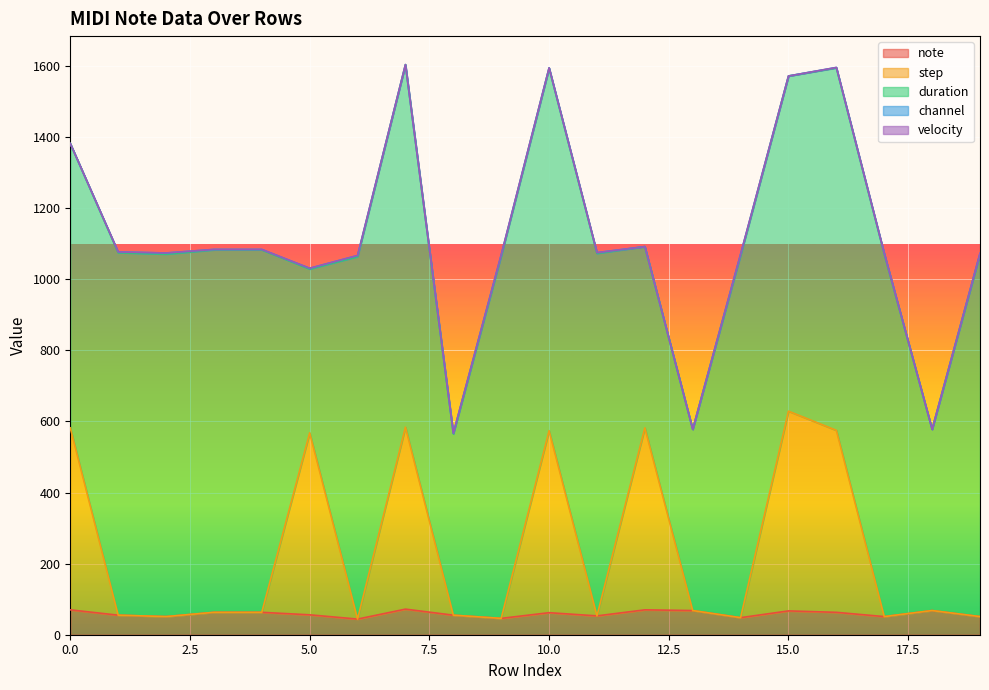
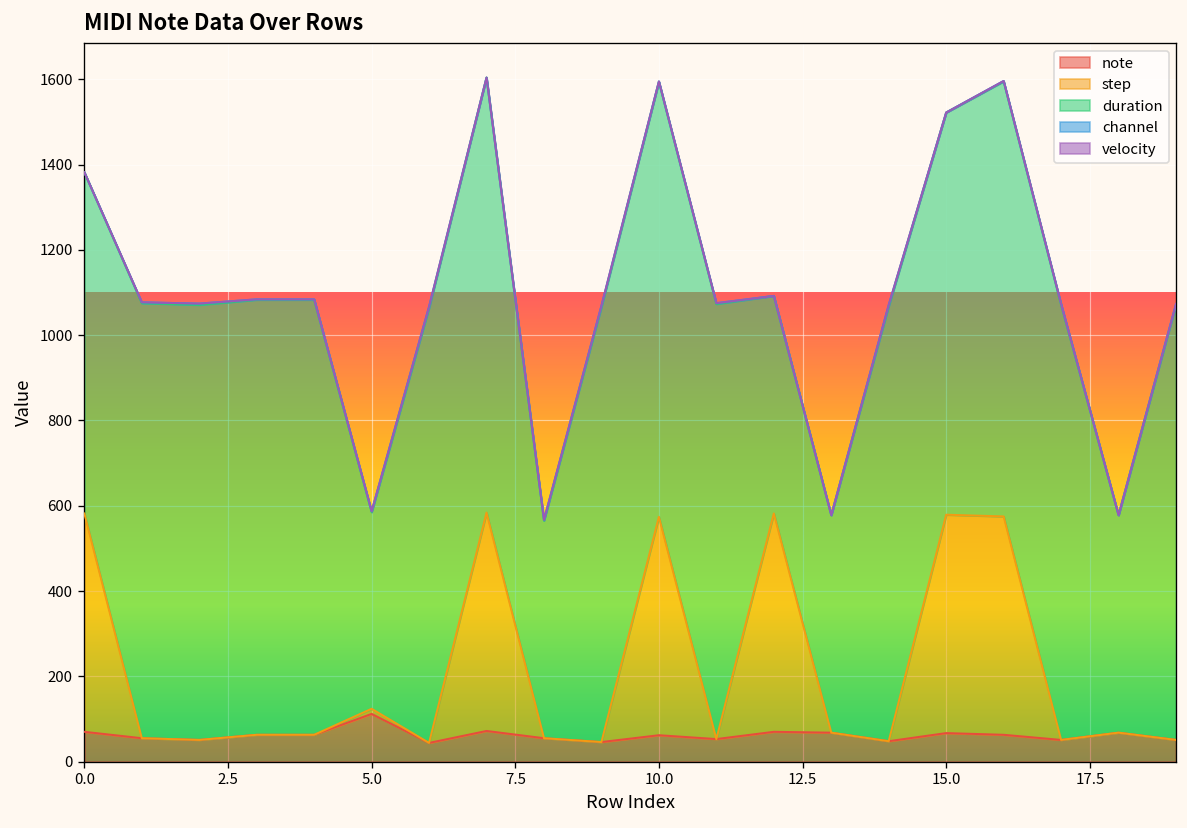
note, 5.0: 60 -> 110
step, 5.0: 510 -> 10
step, 15.0: 560 -> 510
